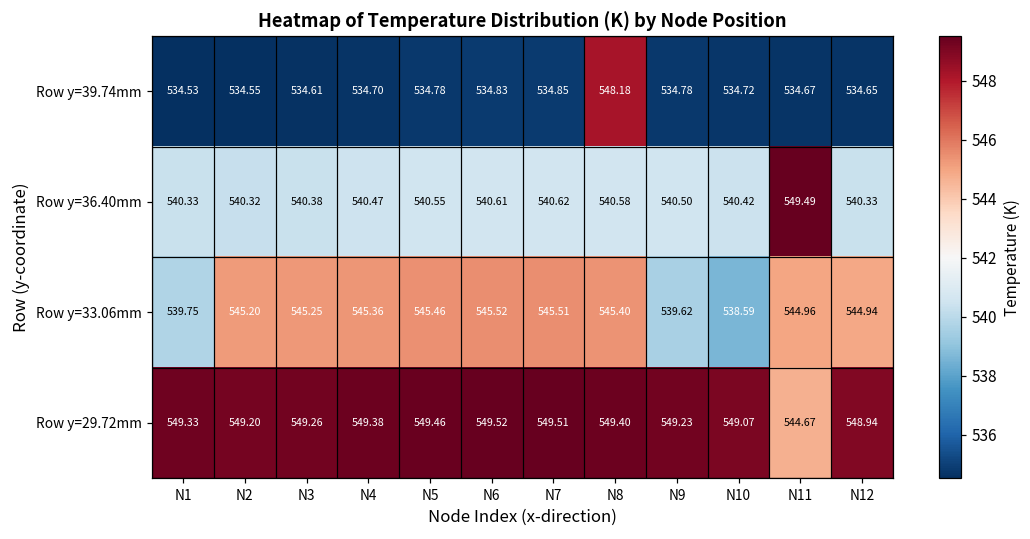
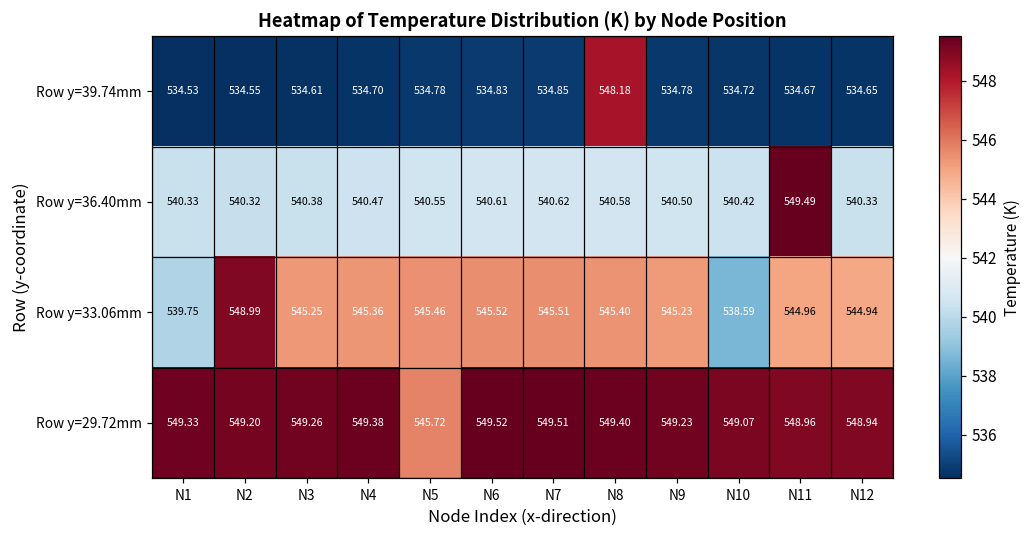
Row y=33.06mm, N2: 545.20 -> 548.99
Row y=33.06mm, N9: 539.62 -> 545.23
Row y=29.72mm, N5: 549.46 -> 545.72
Row y=29.72mm, N11: 544.67 -> 548.96
